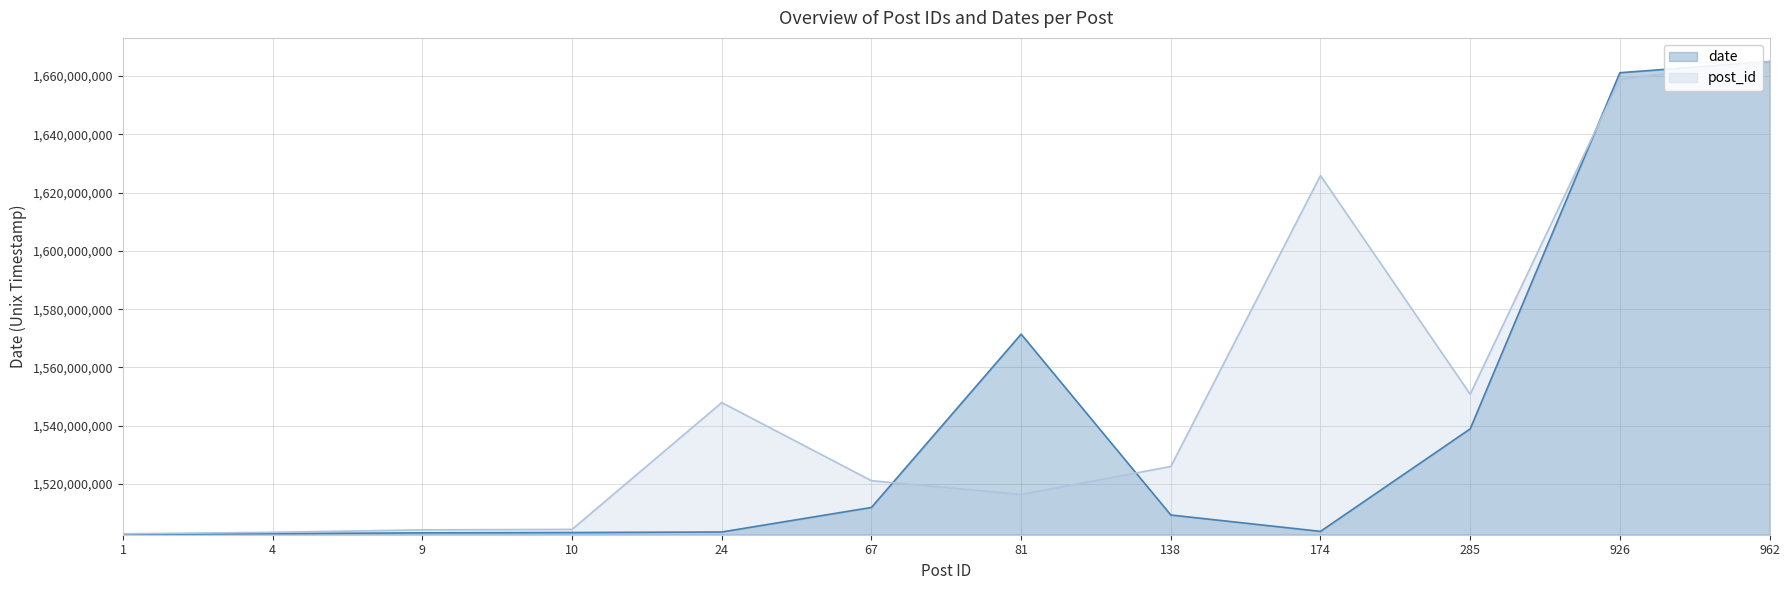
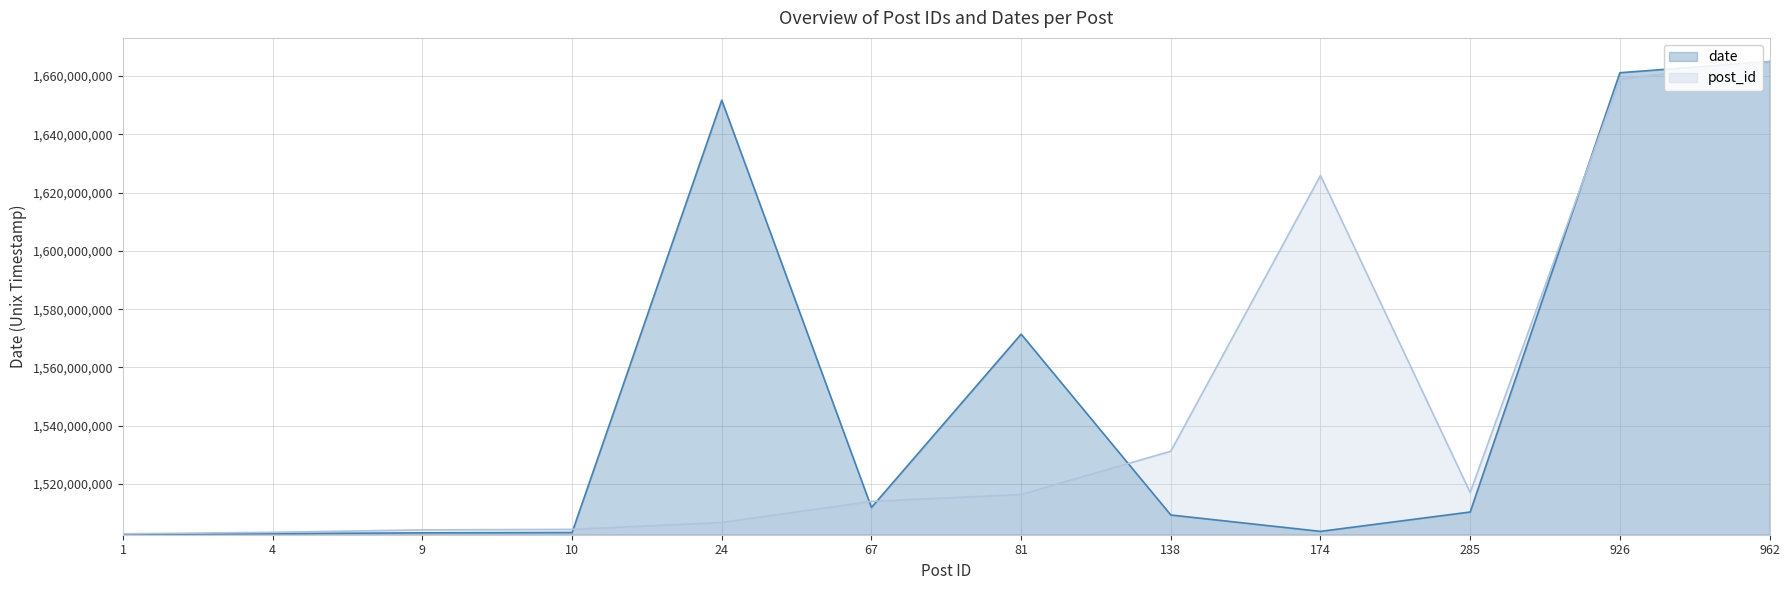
date, 24: 1,504,000,000 -> 1,652,000,000
post_id, 24: 1,548,000,000 -> 1,507,000,000
post_id, 67: 1,521,000,000 -> 1,514,000,000
post_id, 138: 1,526,000,000 -> 1,531,000,000
date, 285: 1,539,000,000 -> 1,510,000,000
post_id, 285: 1,551,000,000 -> 1,517,000,000
